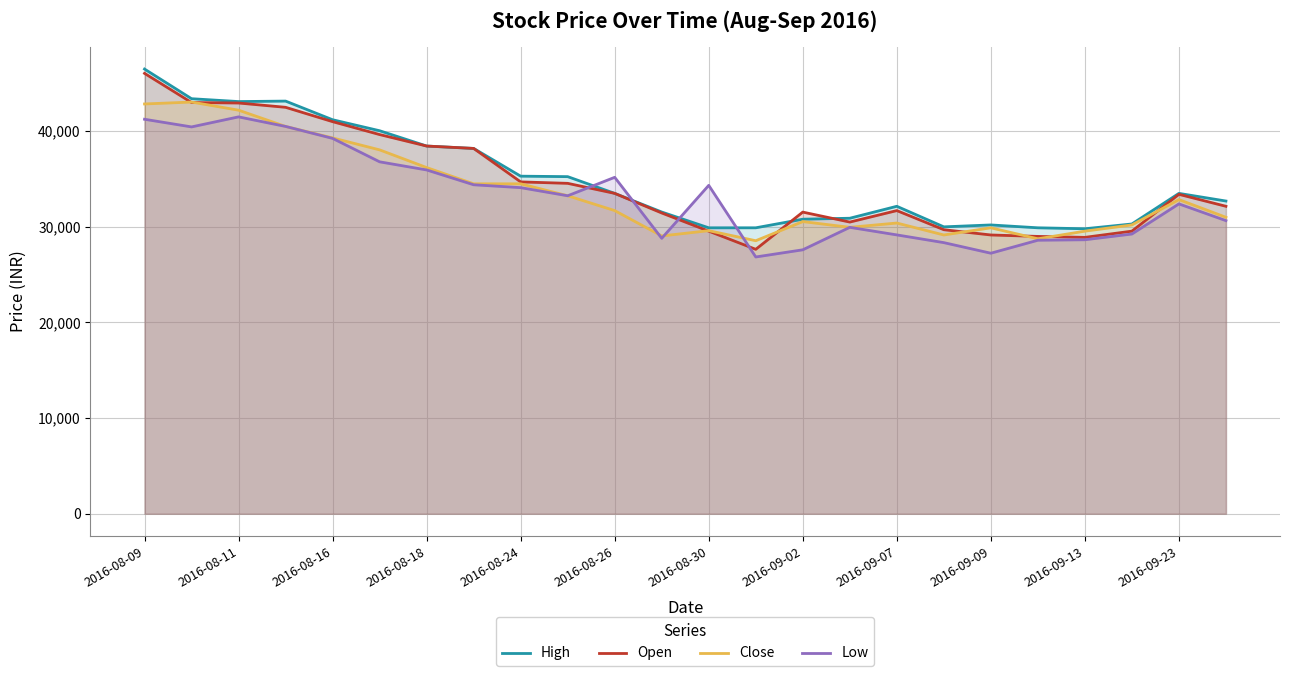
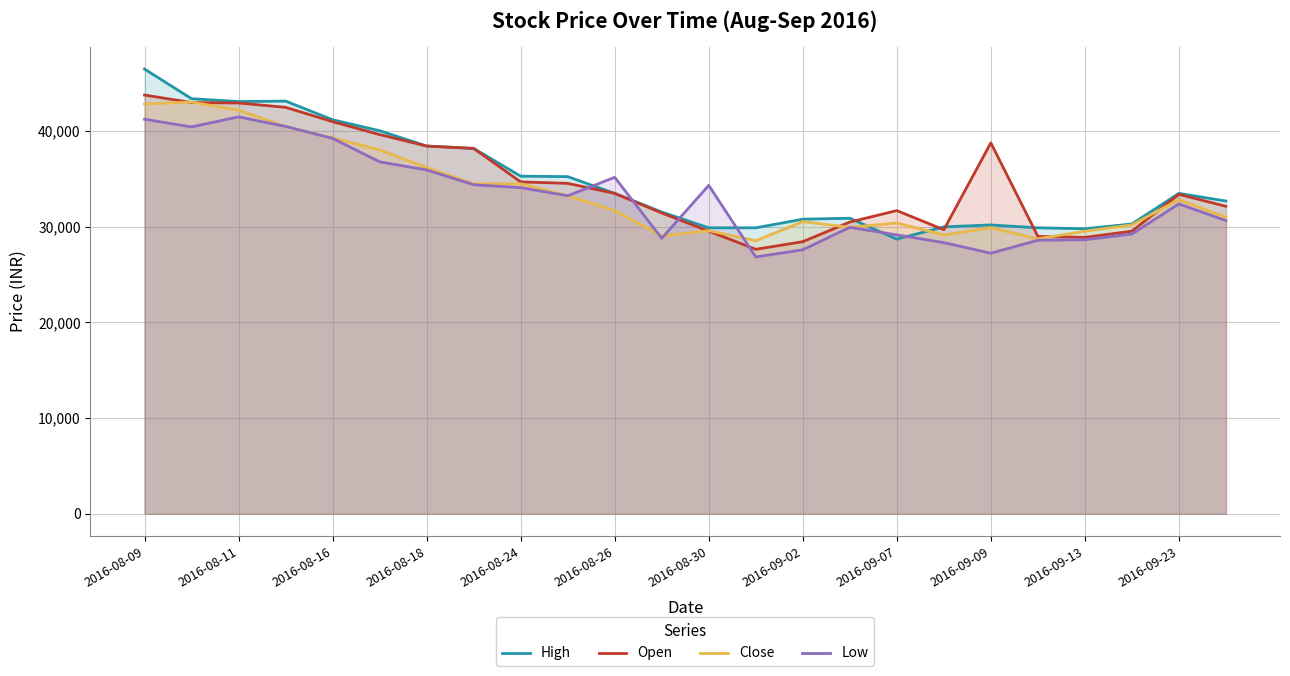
Open, 2016-08-09: 46,000 -> 44,000
Open, 2016-09-02: 32,000 -> 28,000
High, 2016-09-07: 32,000 -> 29,000
Open, 2016-09-09: 29,000 -> 39,000
